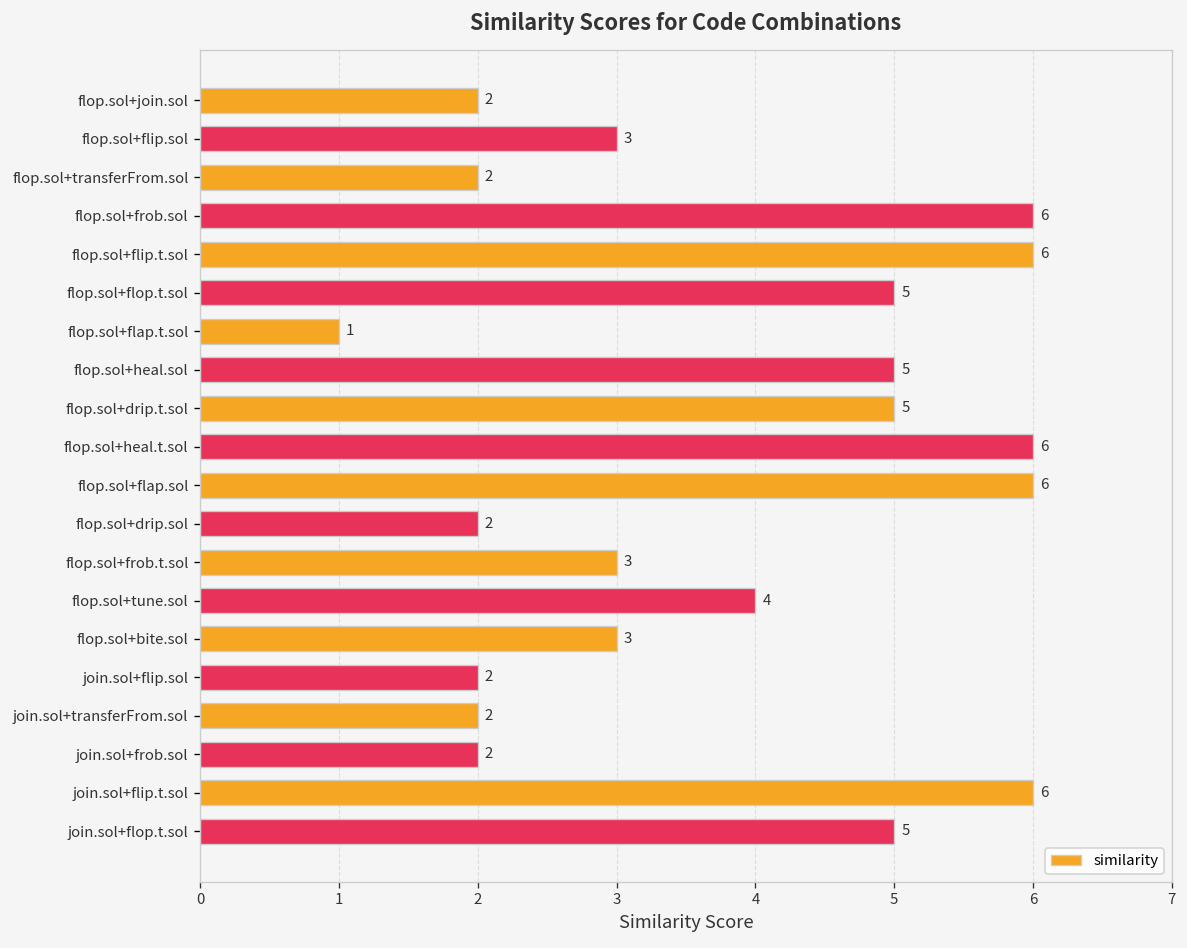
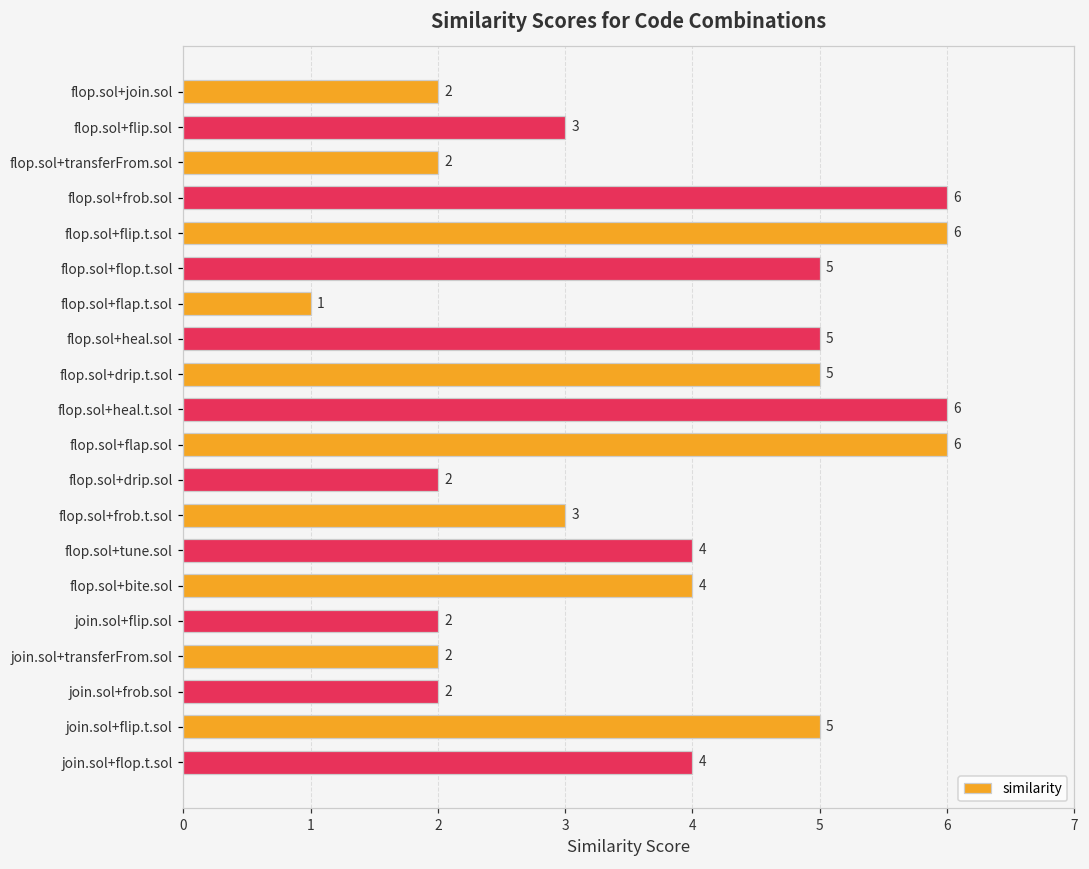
flop.sol+bite.sol: 3 -> 4
join.sol+flip.t.sol: 6 -> 5
join.sol+flop.t.sol: 5 -> 4
